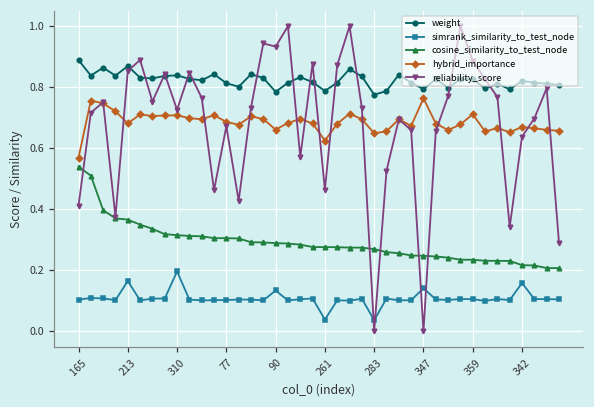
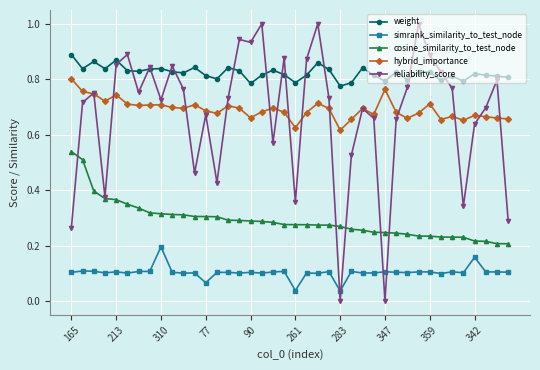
hybrid_importance, 165: 0.57 -> 0.80
reliability_score, 165: 0.41 -> 0.26
simrank_similarity_to_test_node, 213: 0.16 -> 0.11
hybrid_importance, 213: 0.68 -> 0.74
simrank_similarity_to_test_node, 77: 0.10 -> 0.07
simrank_similarity_to_test_node, 90: 0.13 -> 0.10
reliability_score, 261: 0.46 -> 0.36
hybrid_importance, 283: 0.65 -> 0.62
simrank_similarity_to_test_node, 347: 0.14 -> 0.11
